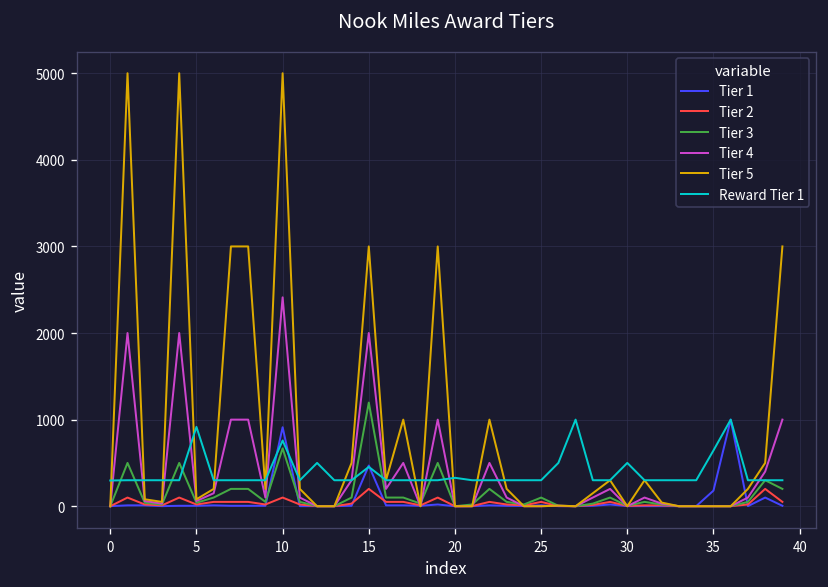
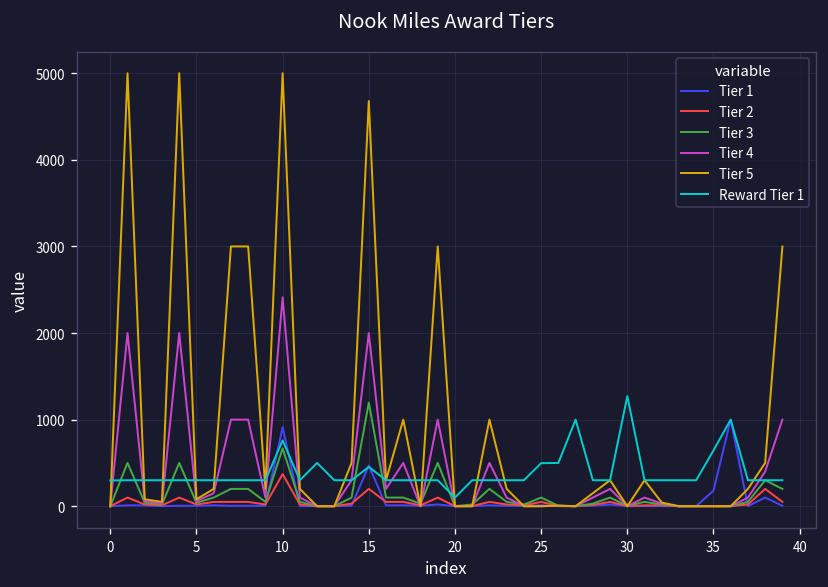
Reward Tier 1, 5: 900 -> 300
Tier 2, 10: 100 -> 400
Tier 5, 15: 3000 -> 4700
Reward Tier 1, 20: 300 -> 100
Reward Tier 1, 25: 300 -> 500
Reward Tier 1, 30: 500 -> 1300
